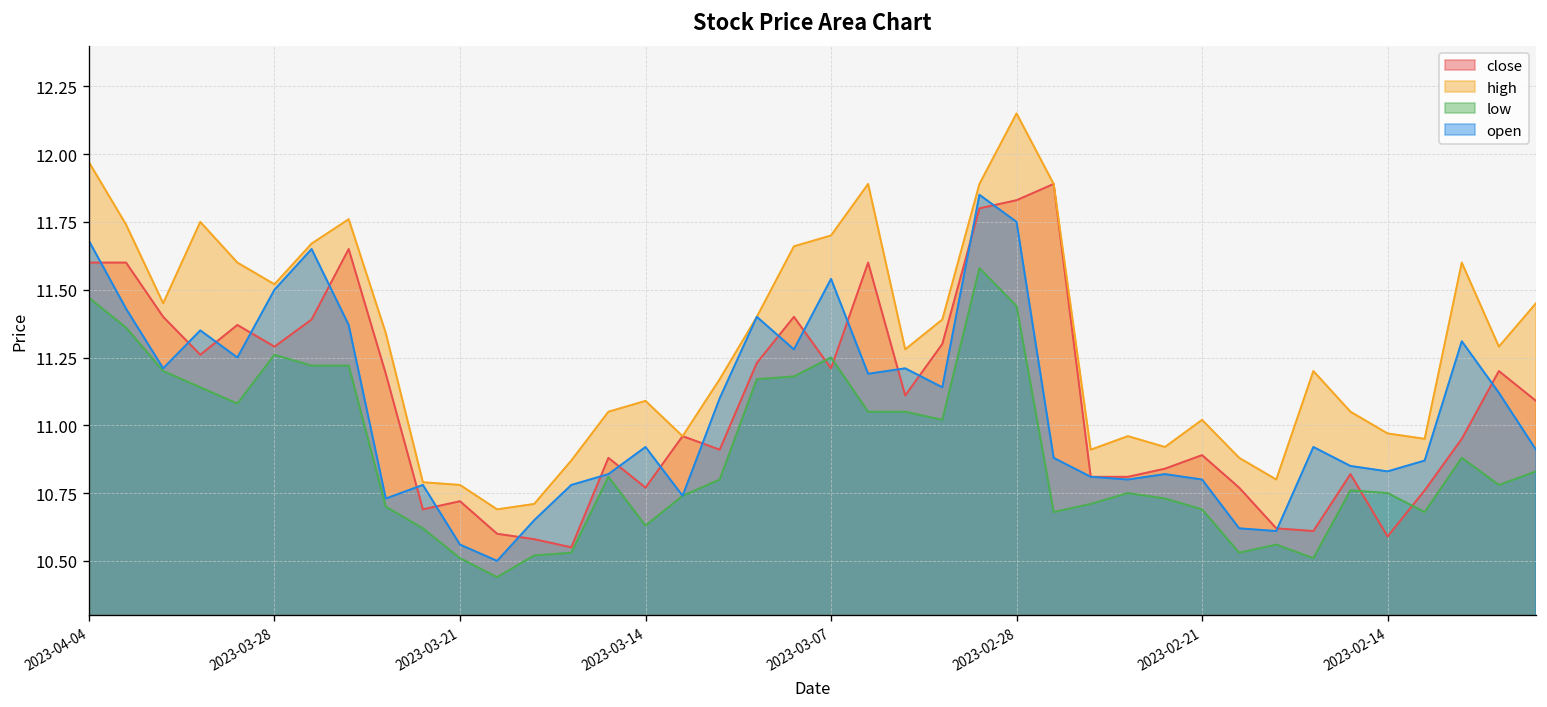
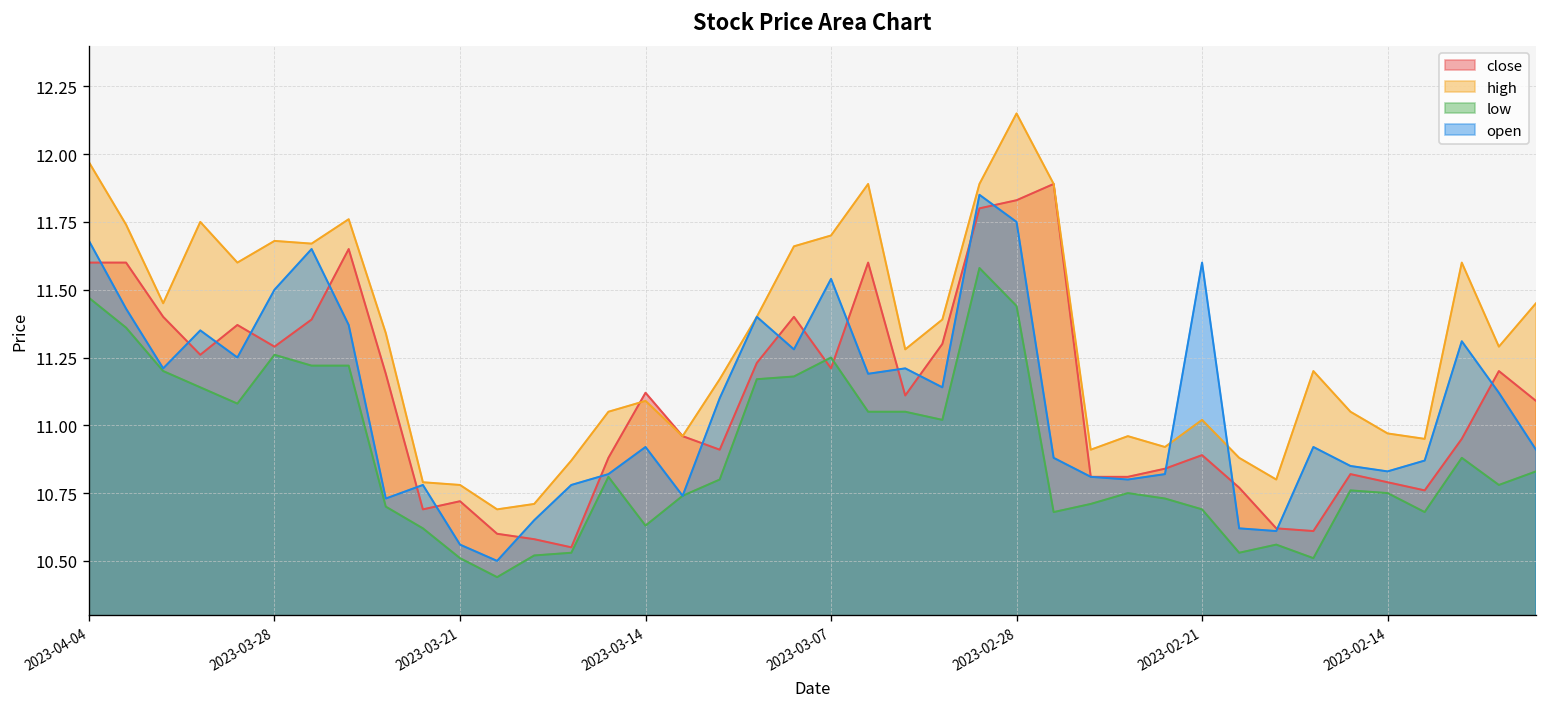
high, 2023-03-28: 11.52 -> 11.68
close, 2023-03-14: 10.77 -> 11.12
open, 2023-02-21: 10.8 -> 11.6
close, 2023-02-14: 10.59 -> 10.79
